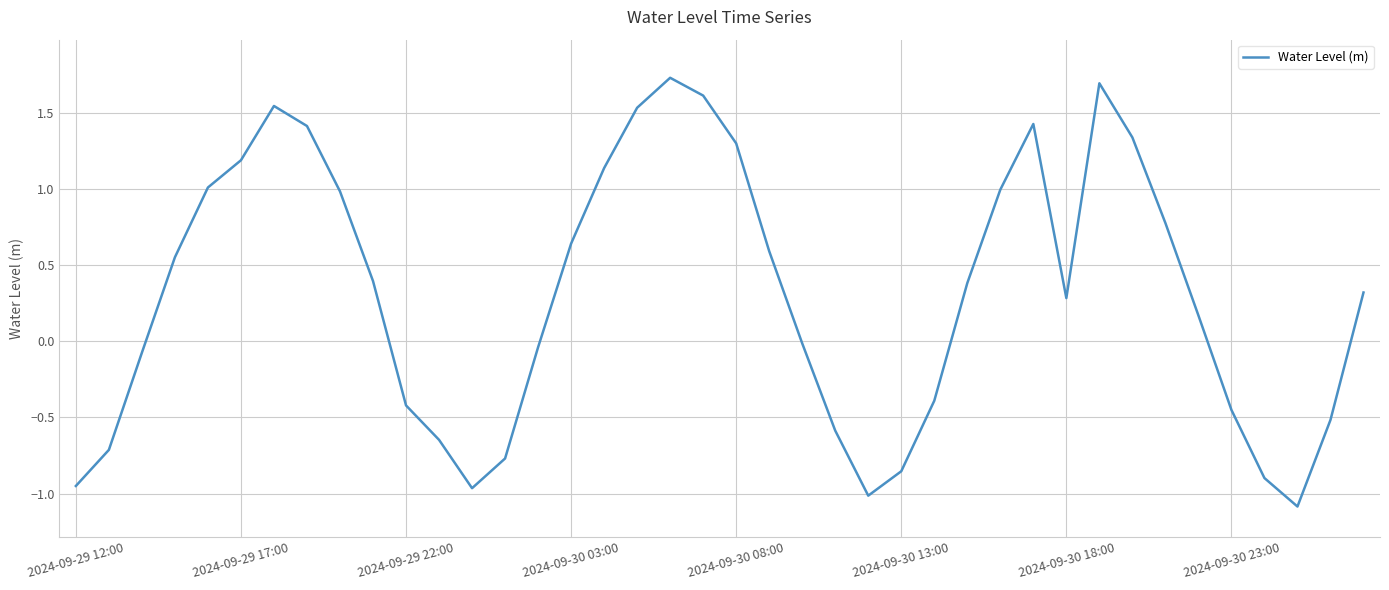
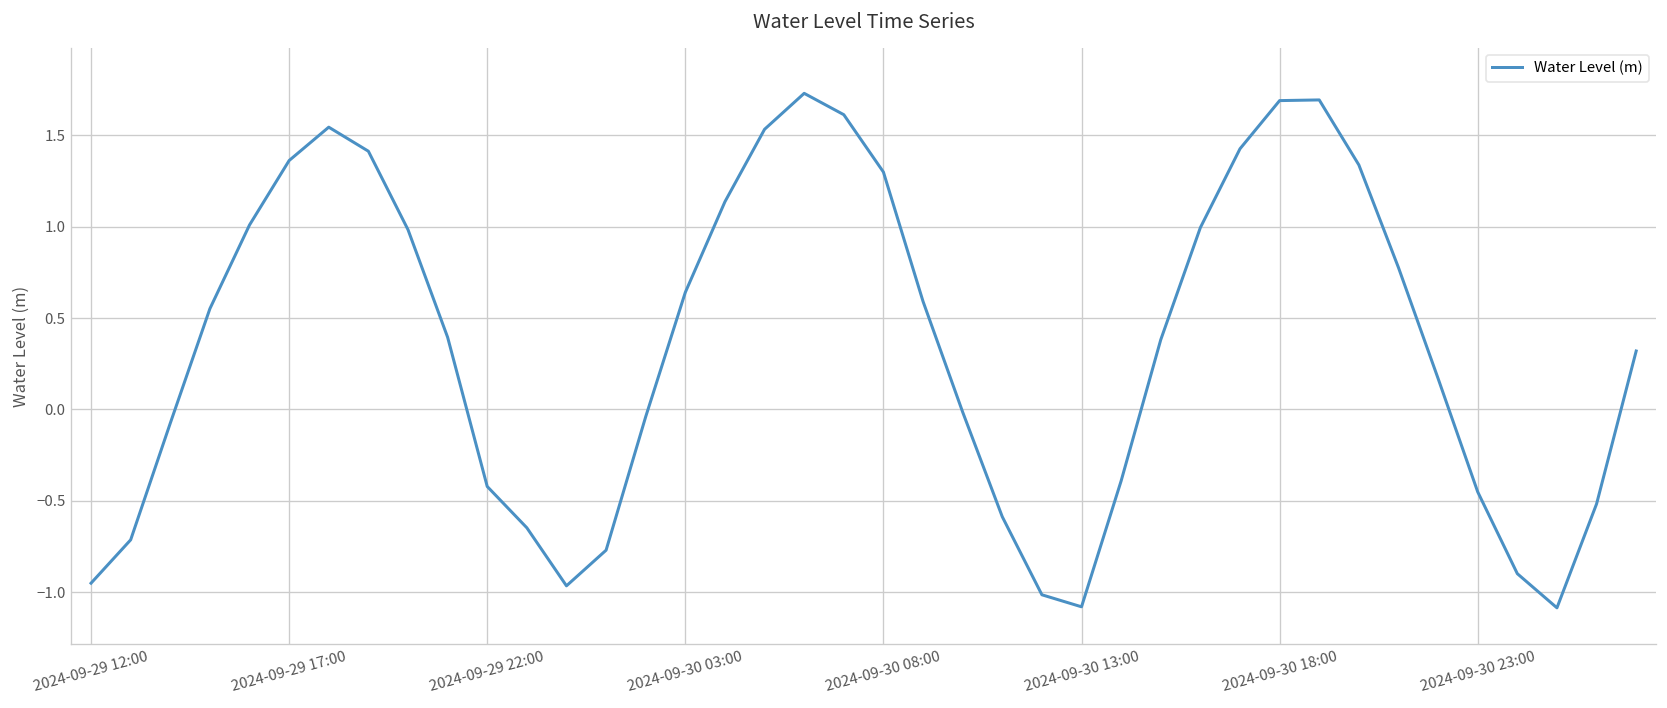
2024-09-29 17:00: 1.19 -> 1.36
2024-09-30 13:00: -0.85 -> -1.08
2024-09-30 18:00: 0.28 -> 1.69
